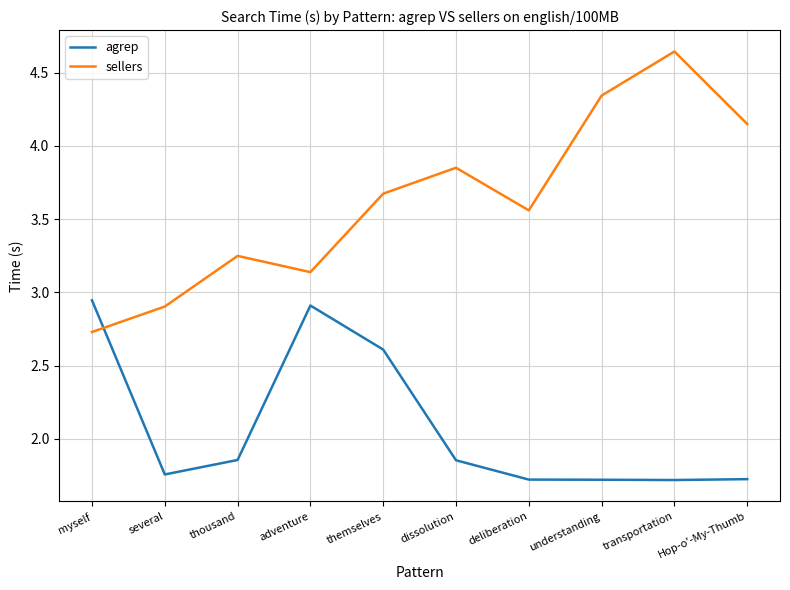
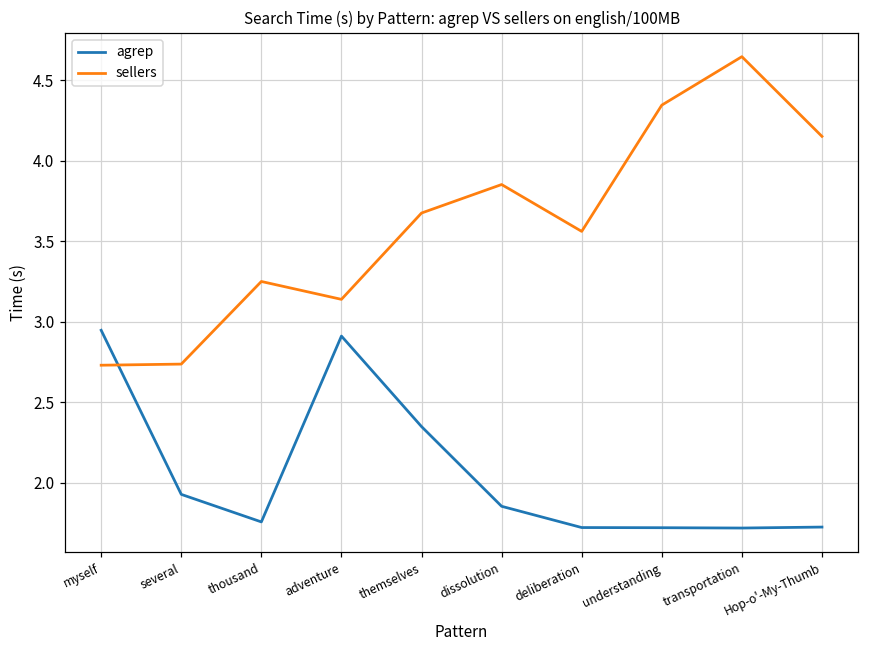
agrep, several: 1.76 -> 1.93
sellers, several: 2.90 -> 2.74
agrep, thousand: 1.86 -> 1.76
agrep, themselves: 2.61 -> 2.35
